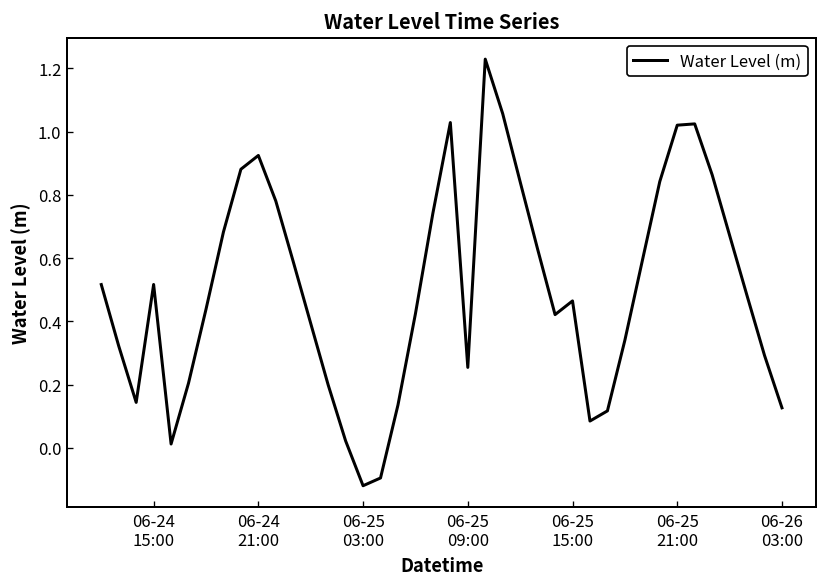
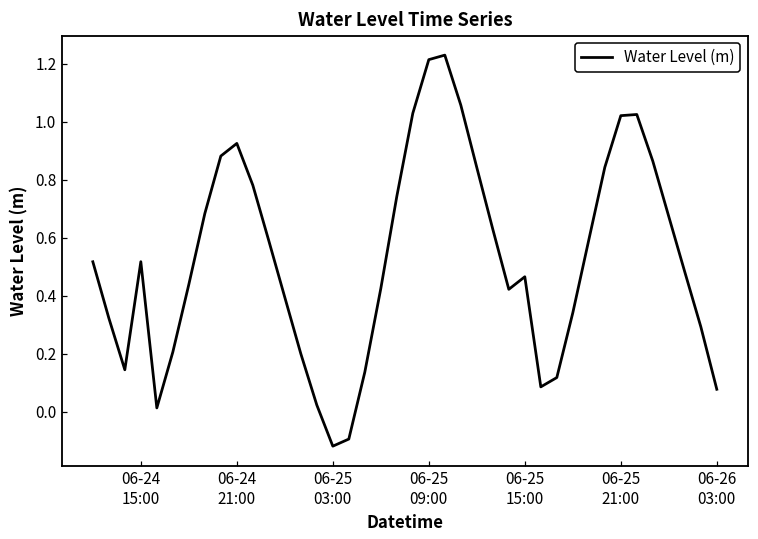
06-25 09:00: 0.25 -> 1.21
06-26 03:00: 0.13 -> 0.08
